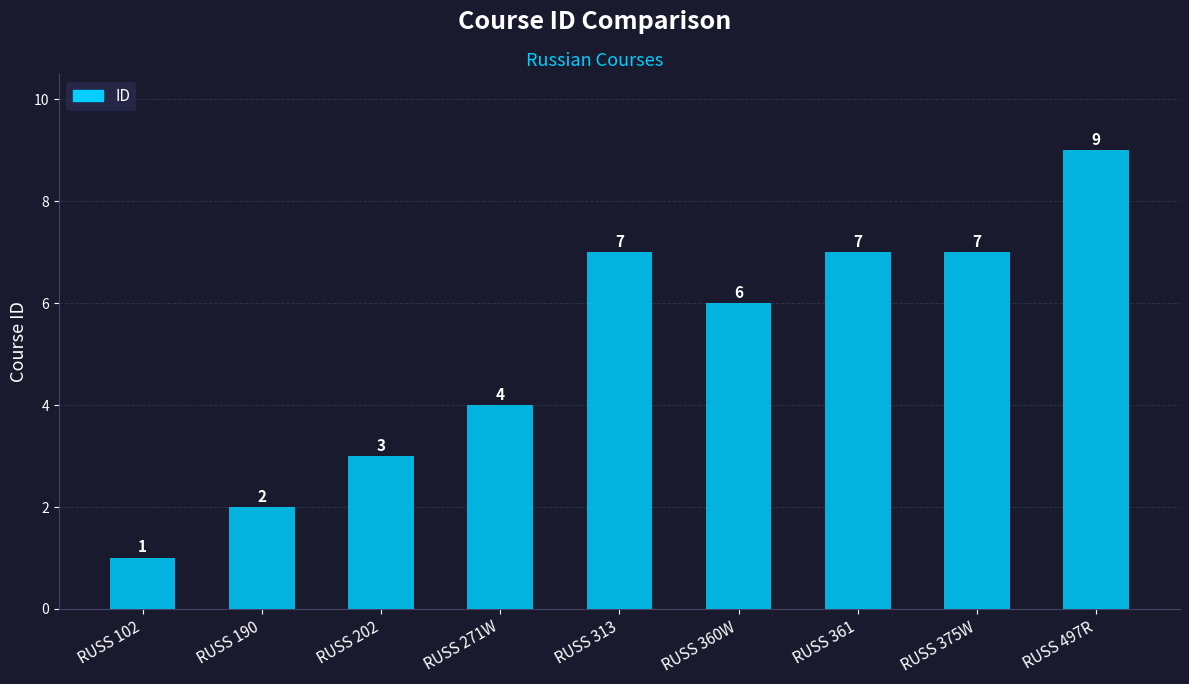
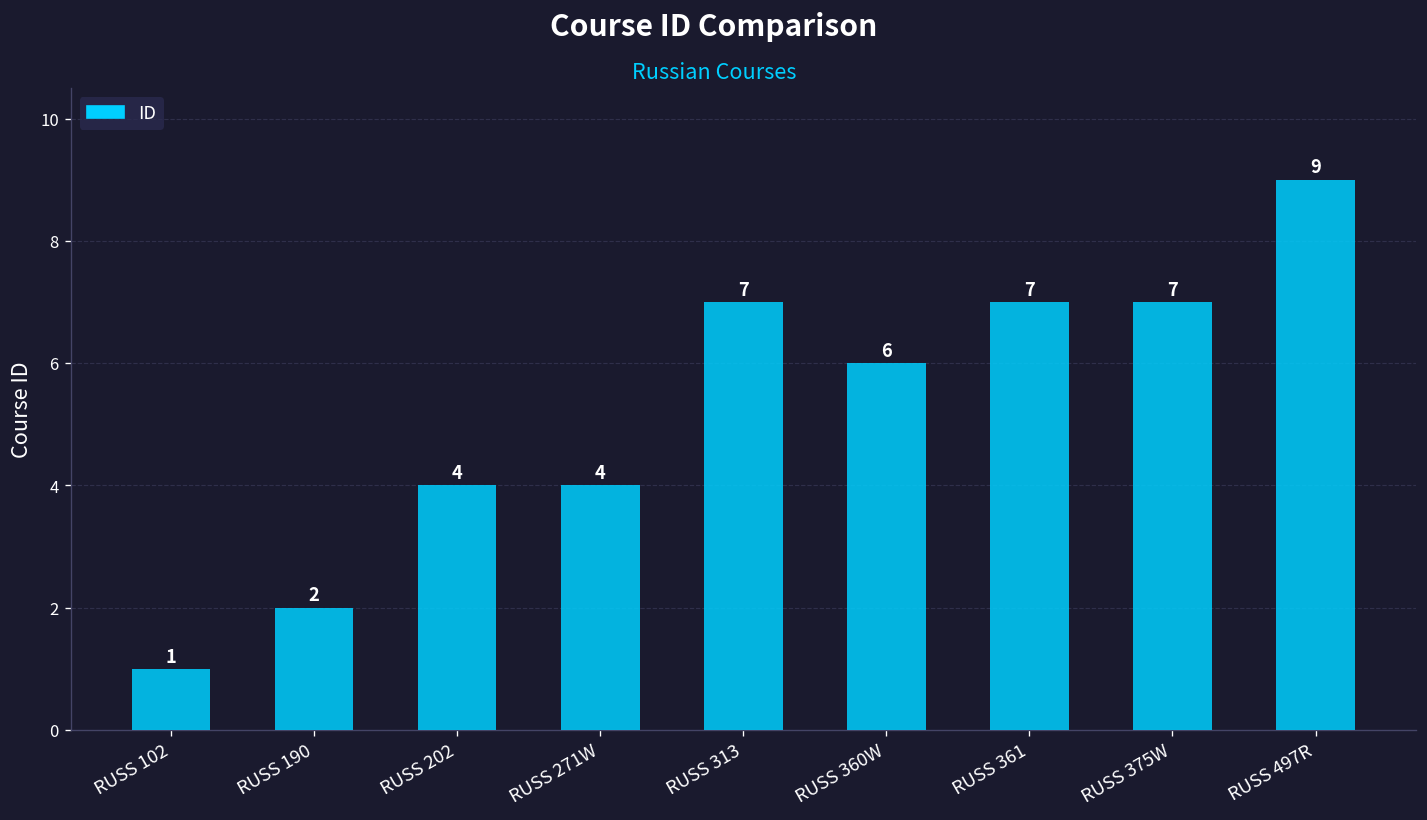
RUSS 202: 3 -> 4
